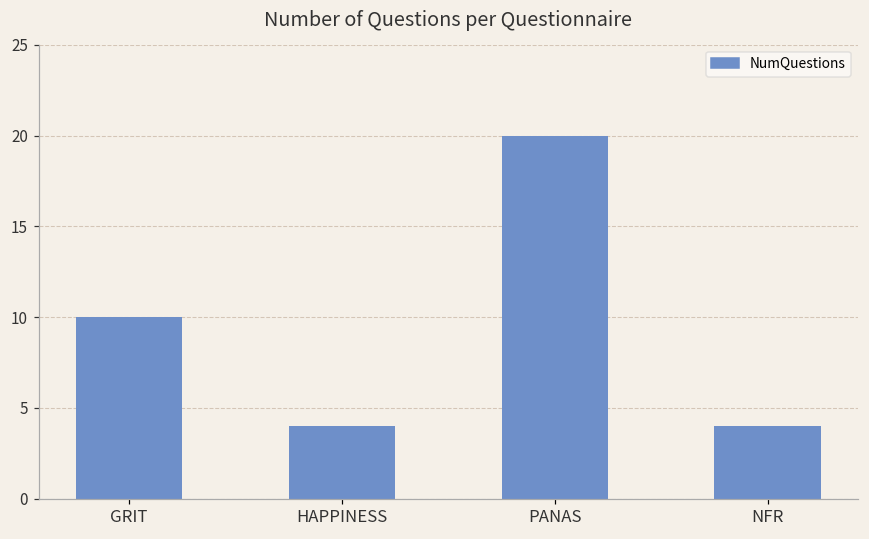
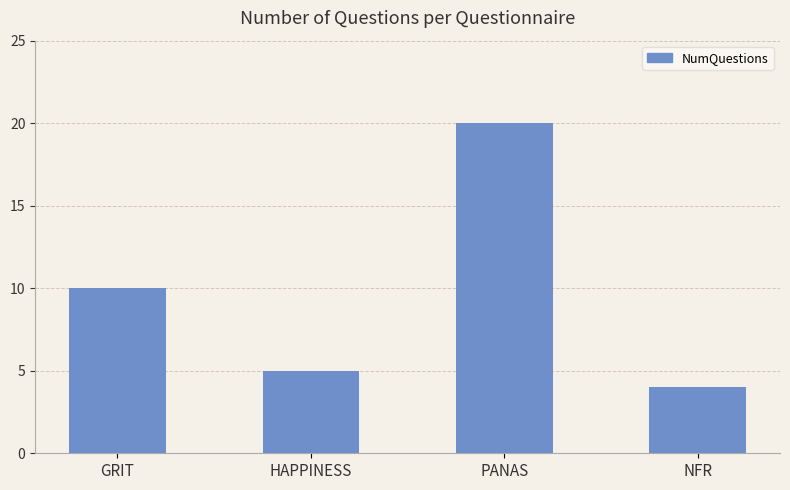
HAPPINESS: 4 -> 5
